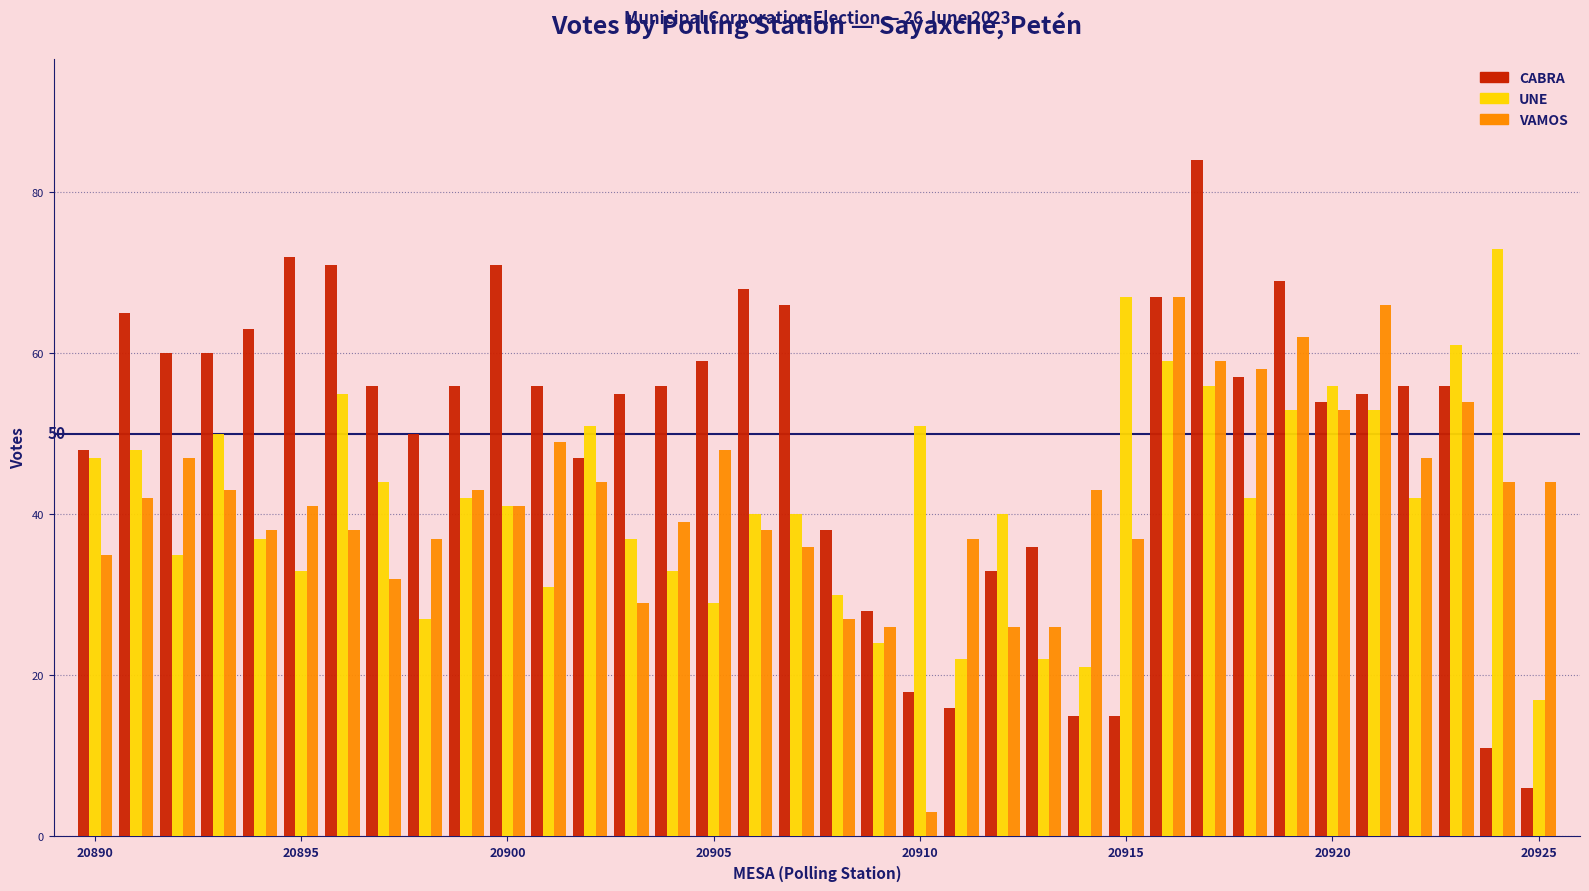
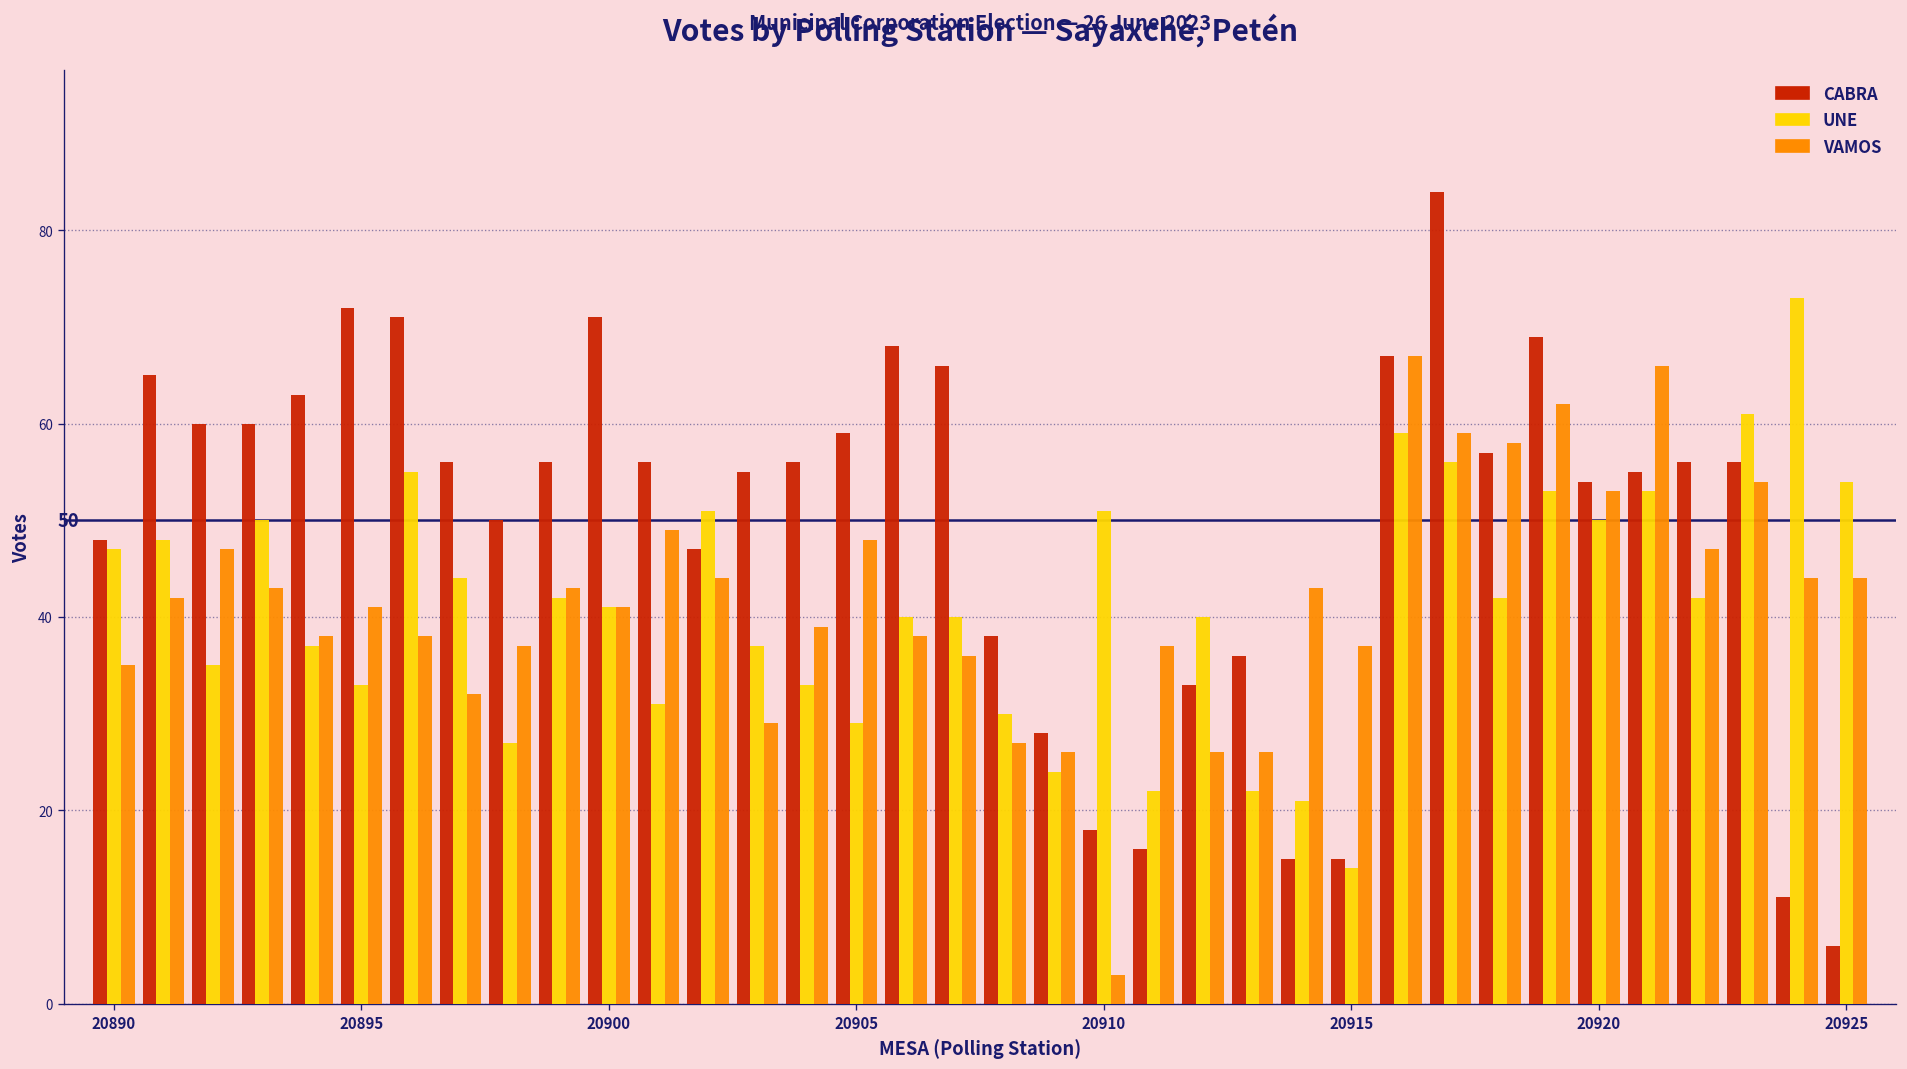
UNE, 20915: 67 -> 14
UNE, 20920: 56 -> 50
UNE, 20925: 17 -> 54
